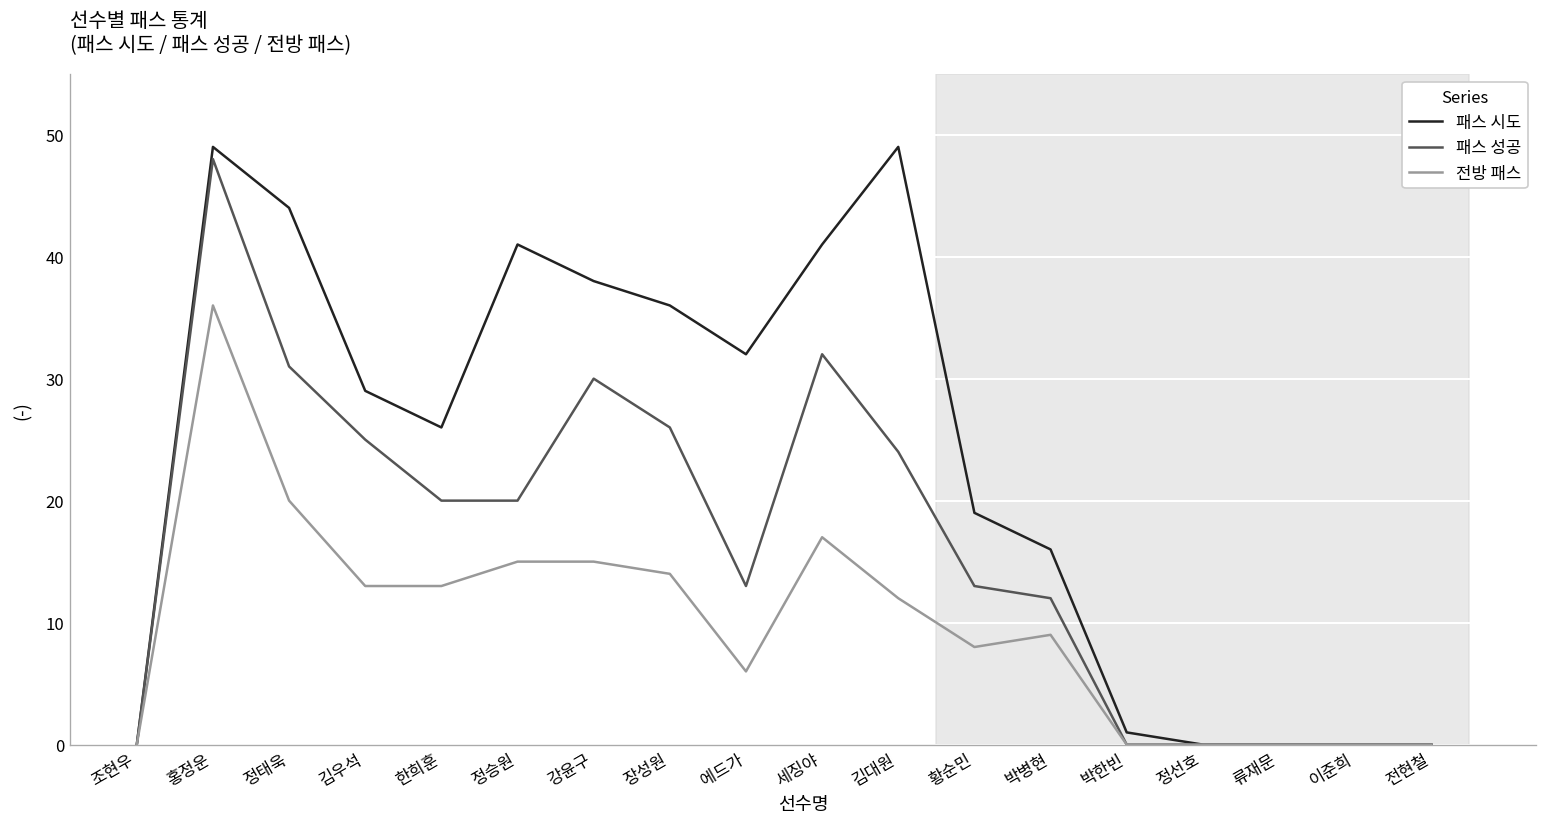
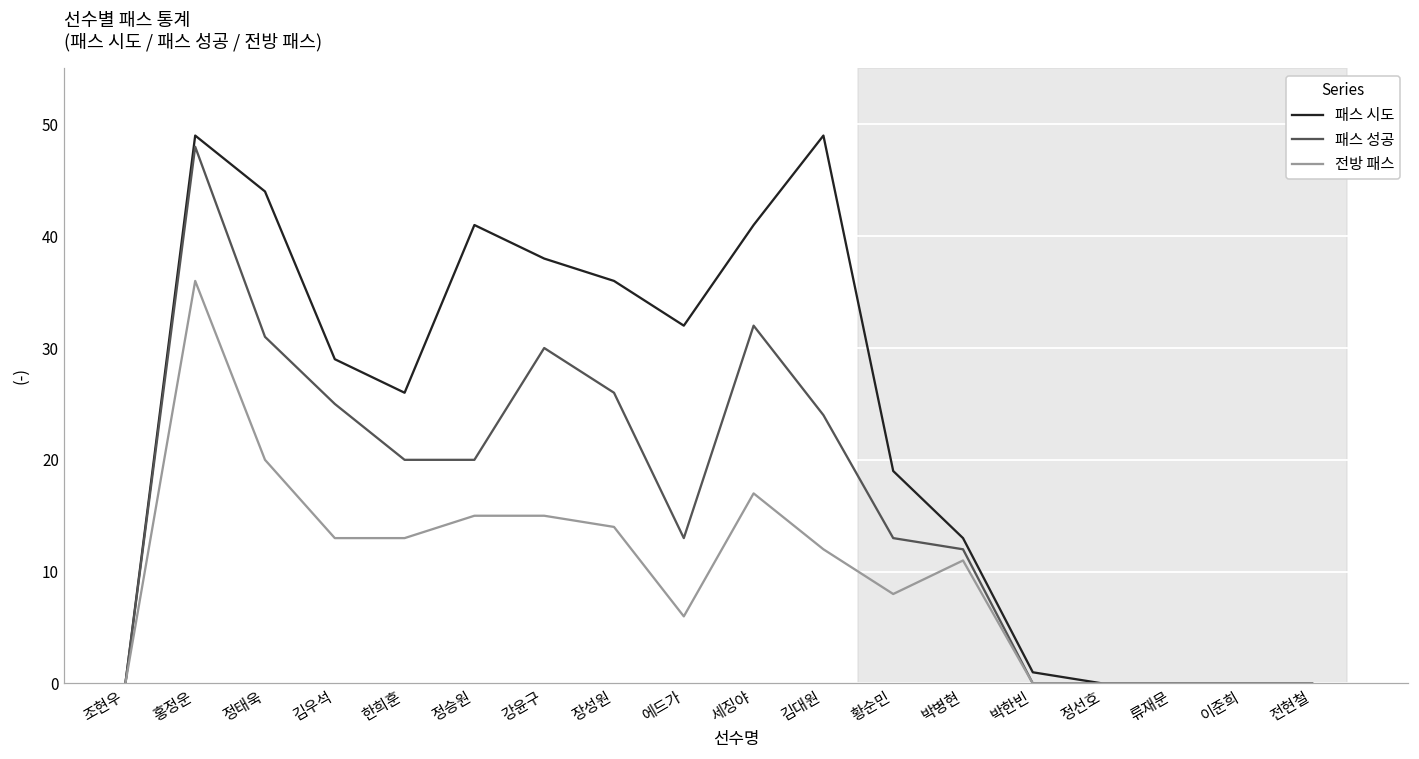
패스 시도, 박병현: 16 -> 13
전방 패스, 박병현: 9 -> 11
